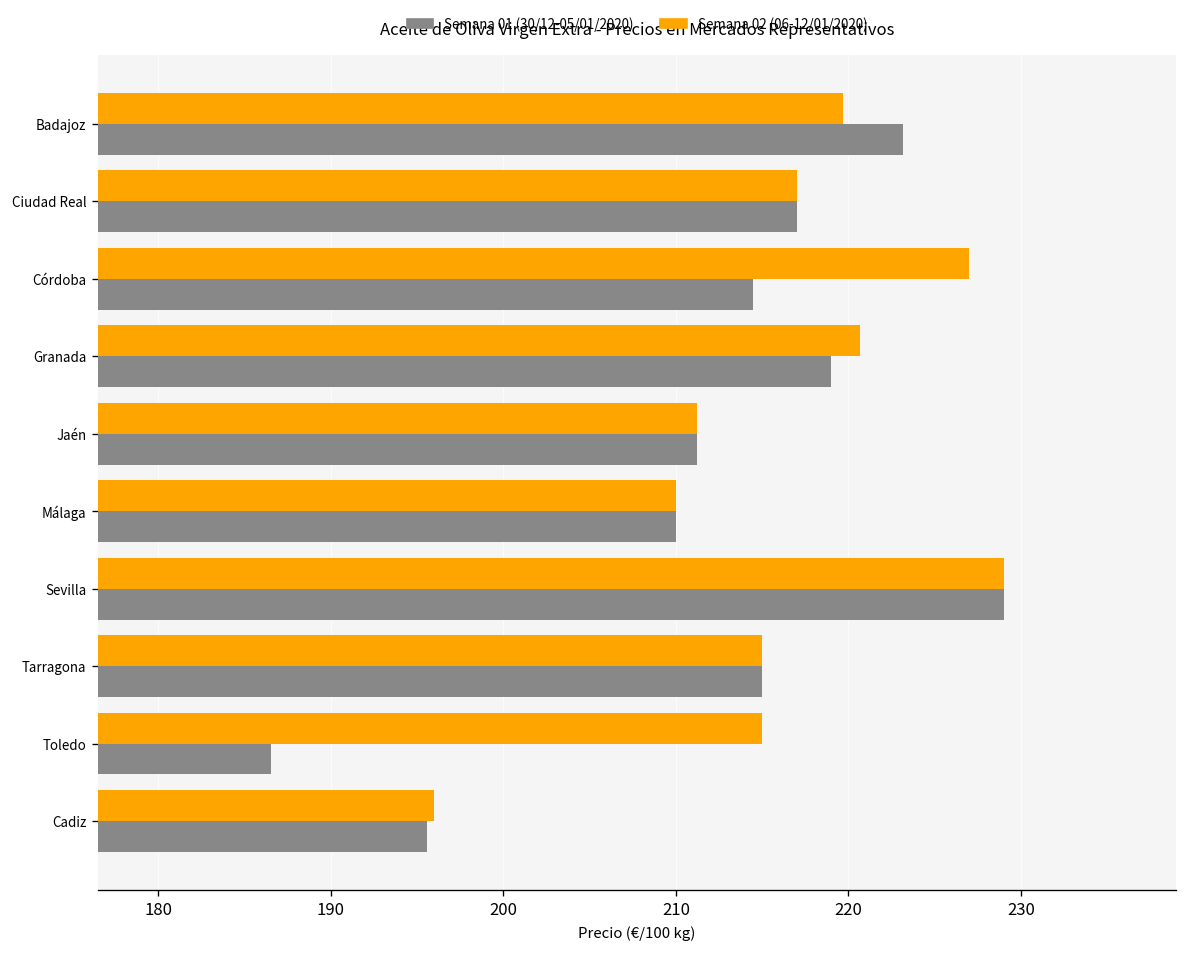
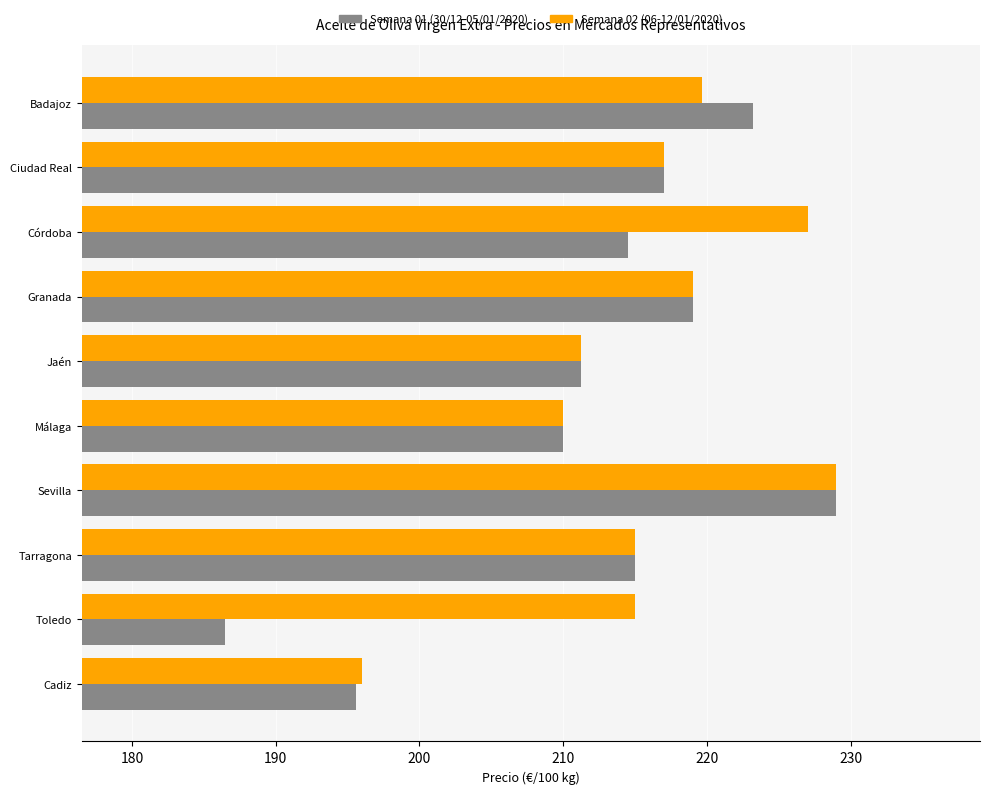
Semana 02 (06-12/01/2020), Granada: 220.7 -> 219.0
